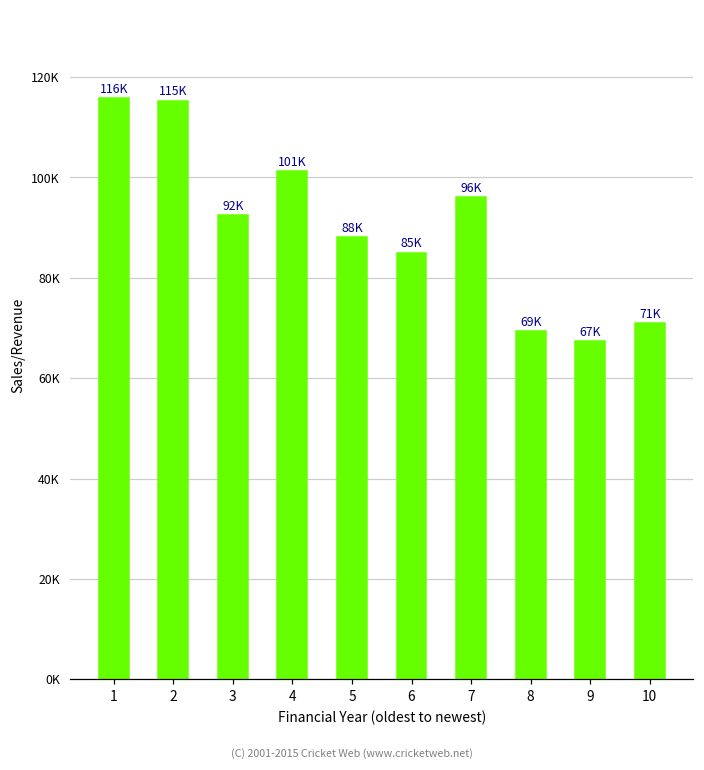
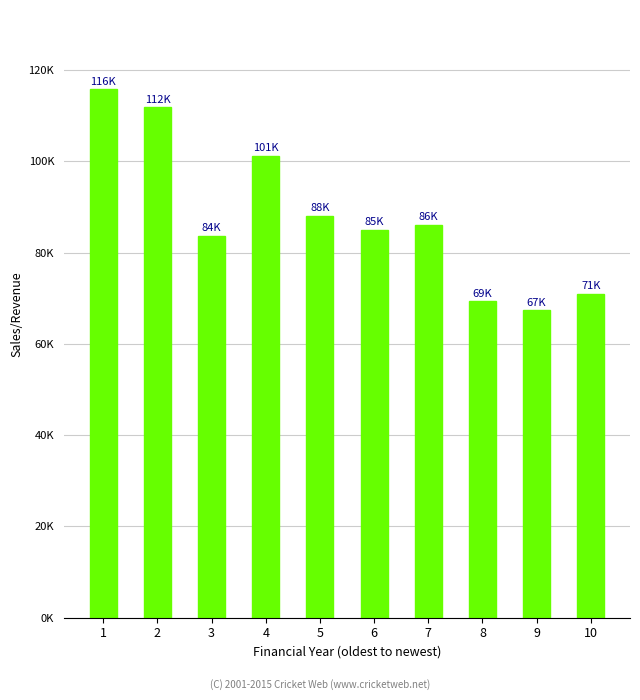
2: 115K -> 112K
3: 92K -> 84K
7: 96K -> 86K
